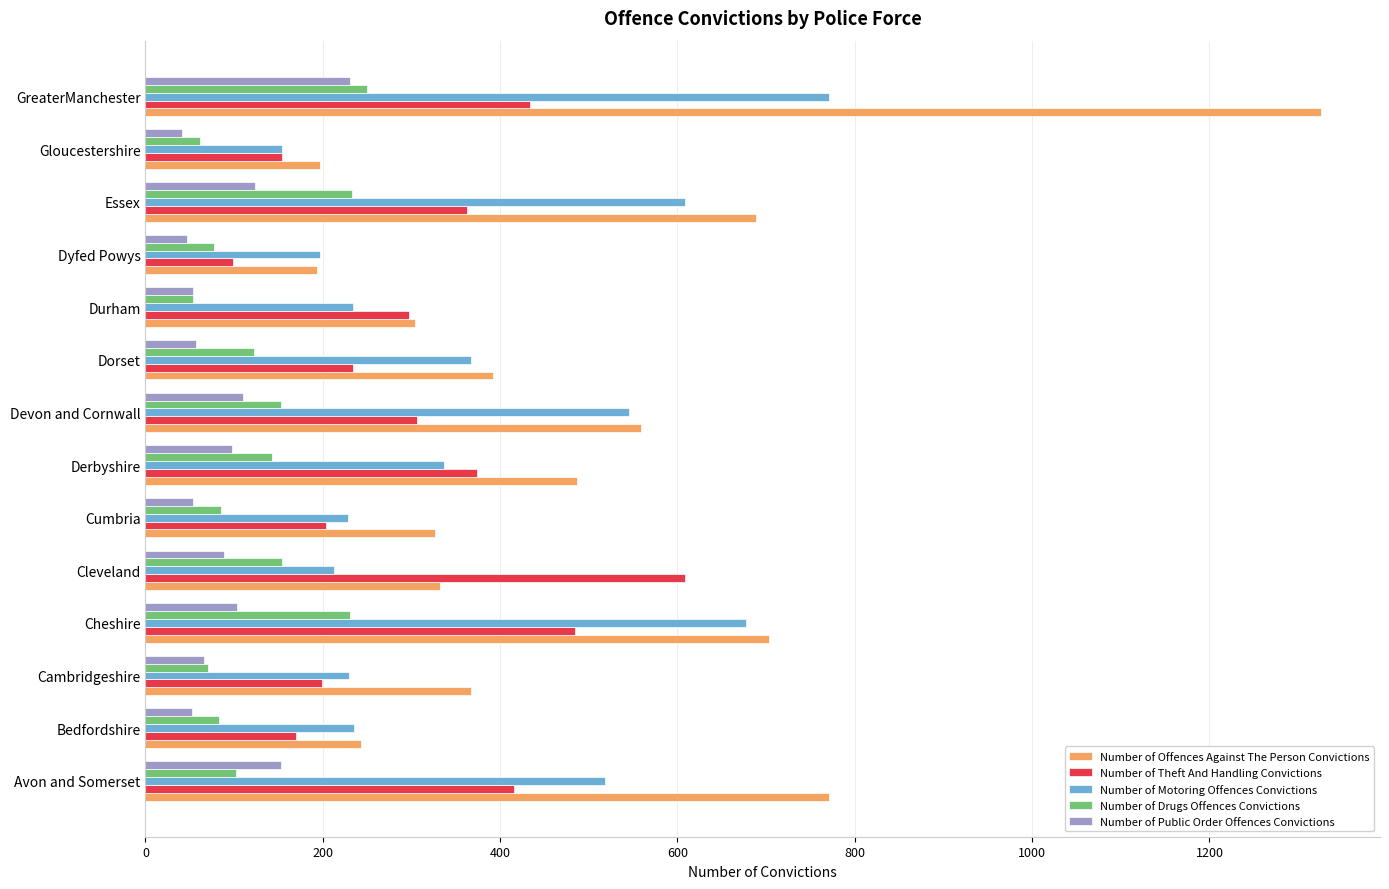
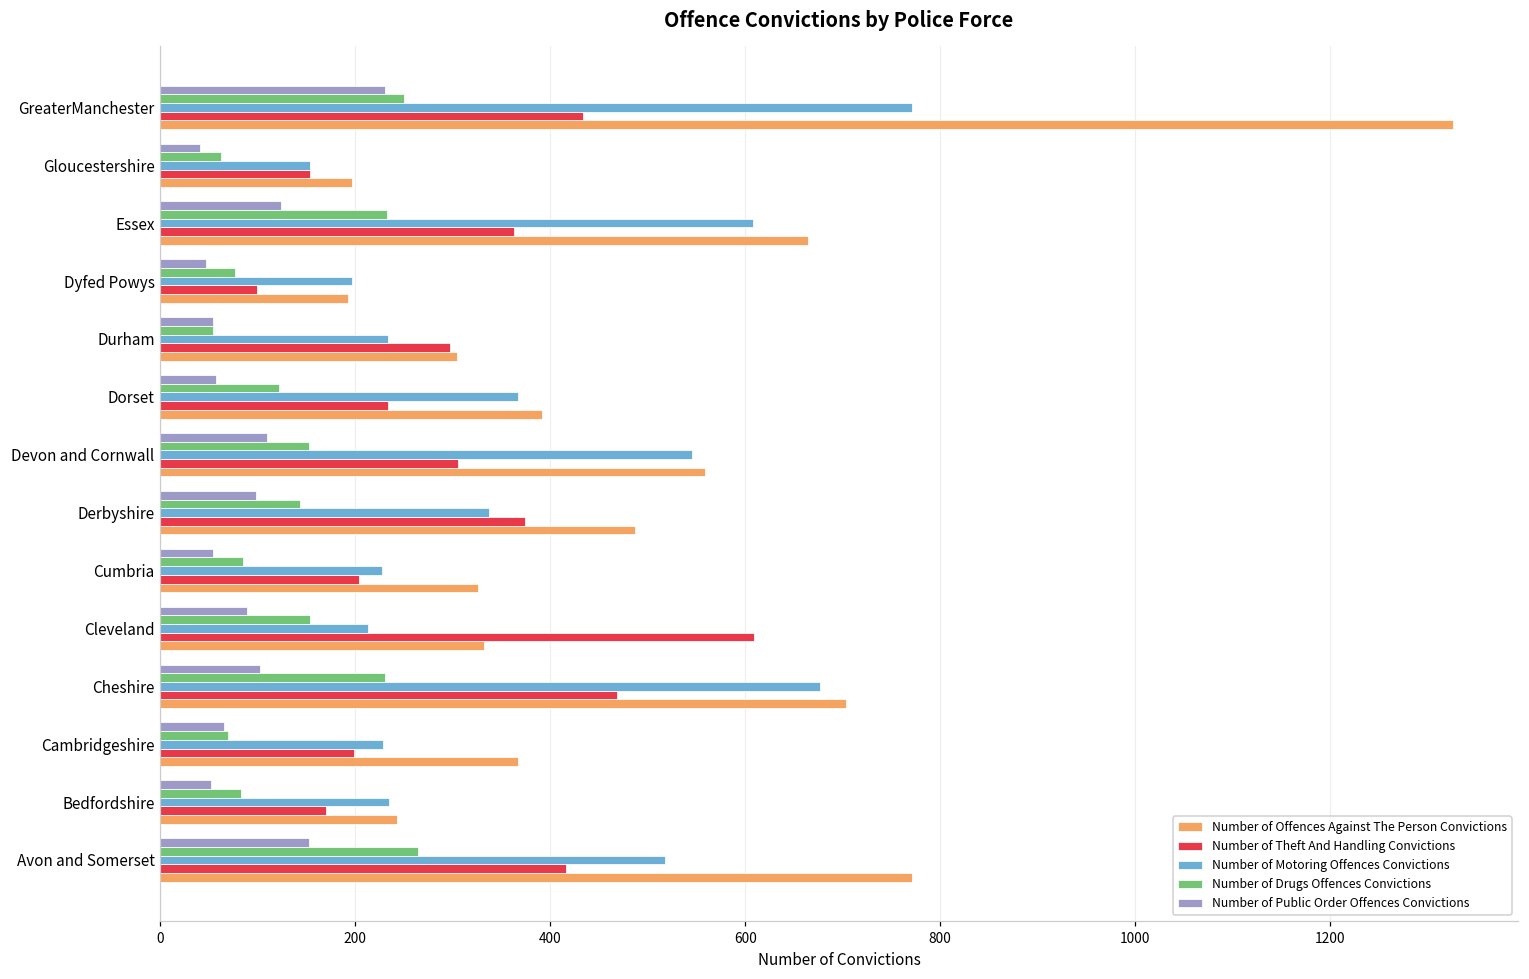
Number of Offences Against The Person Convictions, Essex: 690 -> 660
Number of Theft And Handling Convictions, Cheshire: 480 -> 470
Number of Drugs Offences Convictions, Avon and Somerset: 100 -> 270
